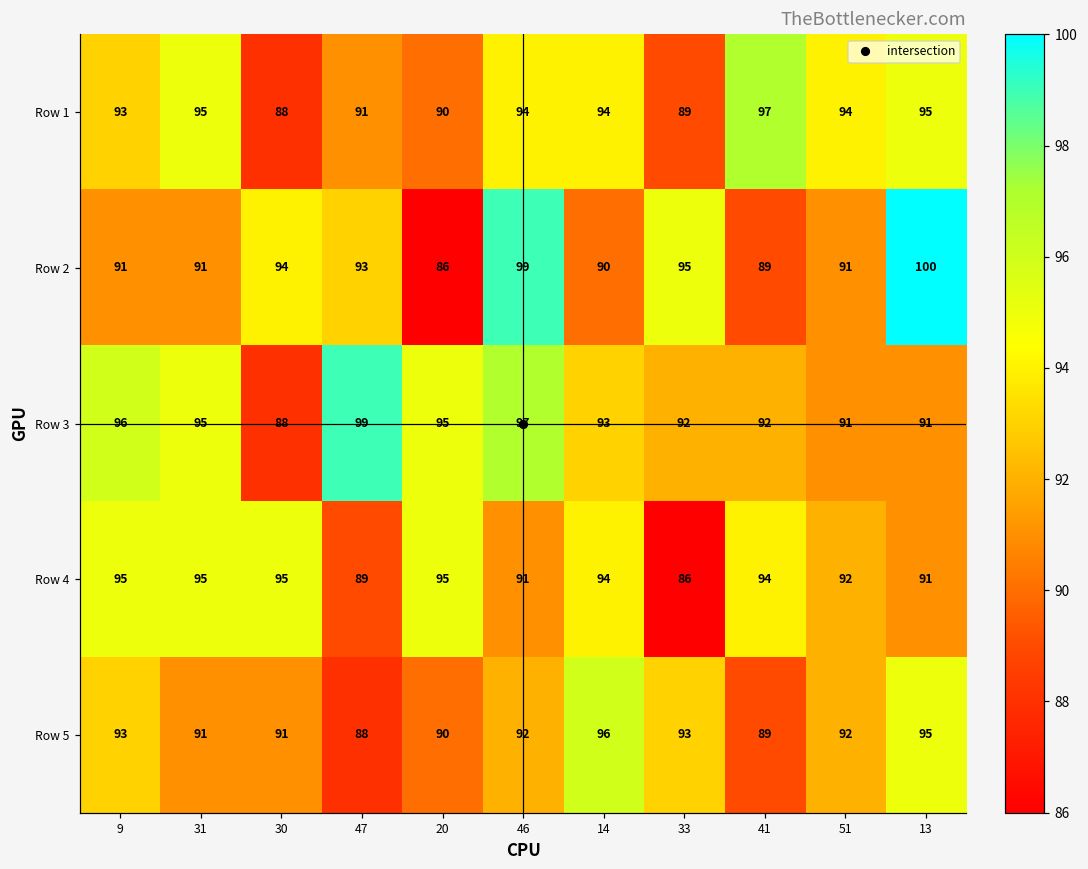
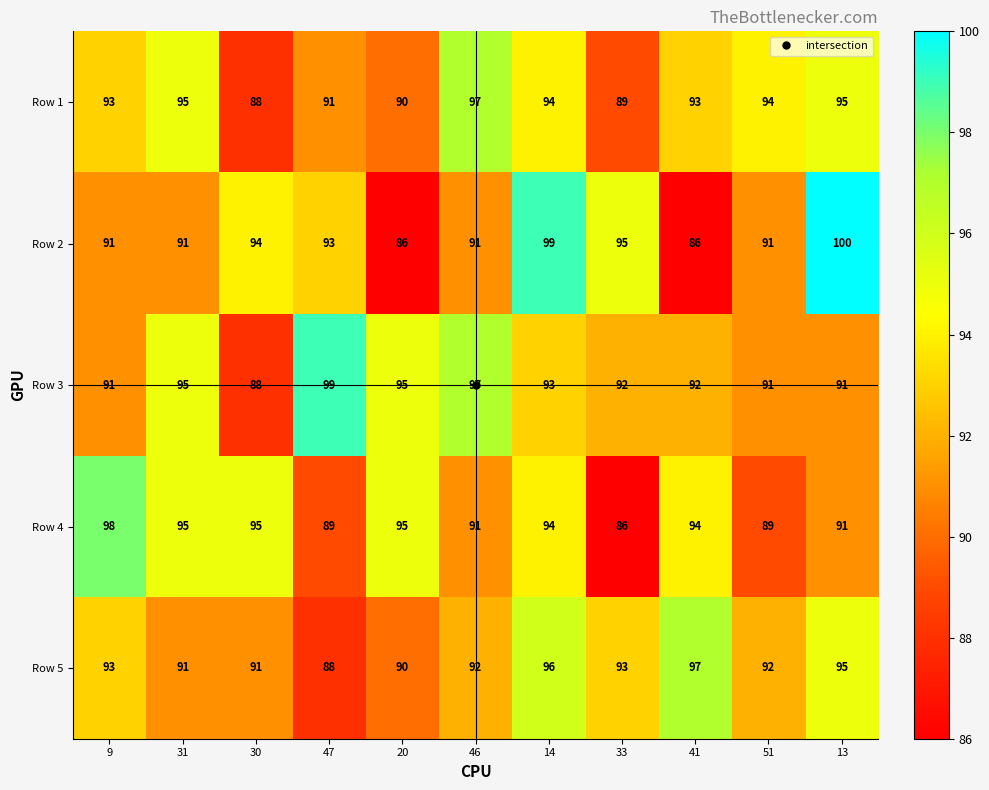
Row 1, 46: 94 -> 97
Row 1, 41: 97 -> 93
Row 2, 46: 99 -> 91
Row 2, 14: 90 -> 99
Row 2, 41: 89 -> 86
Row 3, 9: 96 -> 91
Row 4, 9: 95 -> 98
Row 4, 51: 92 -> 89
Row 5, 41: 89 -> 97
